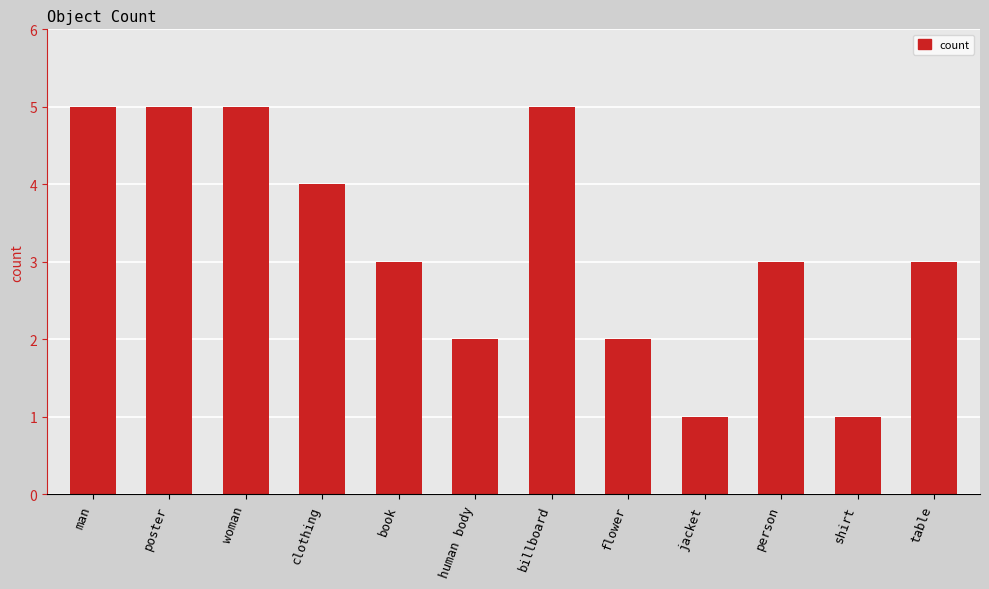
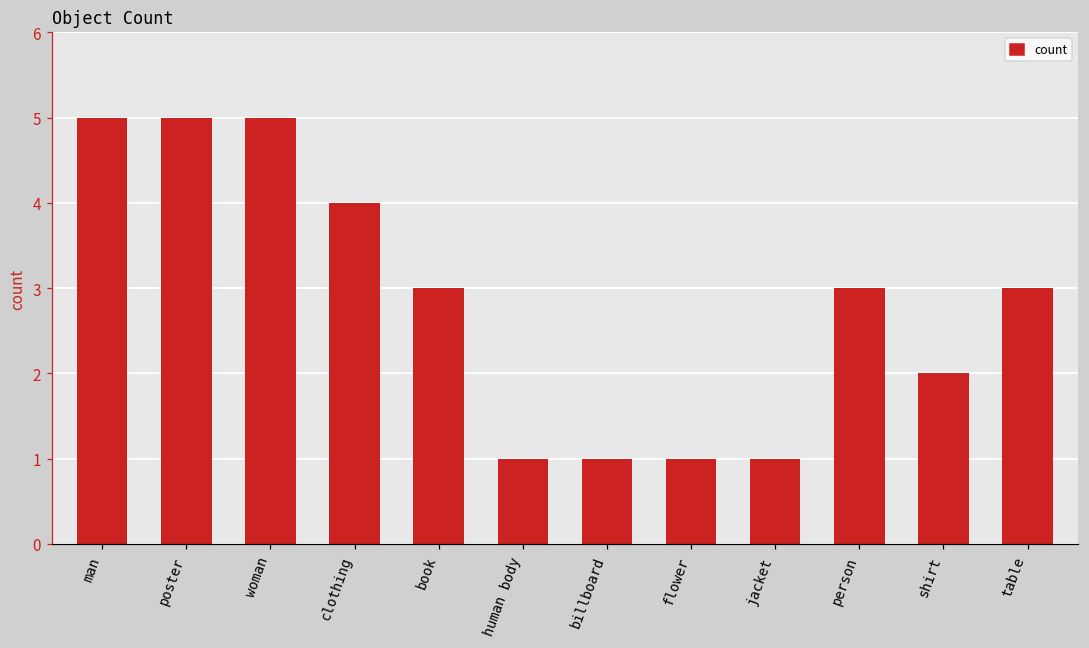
human body: 2 -> 1
billboard: 5 -> 1
flower: 2 -> 1
shirt: 1 -> 2
